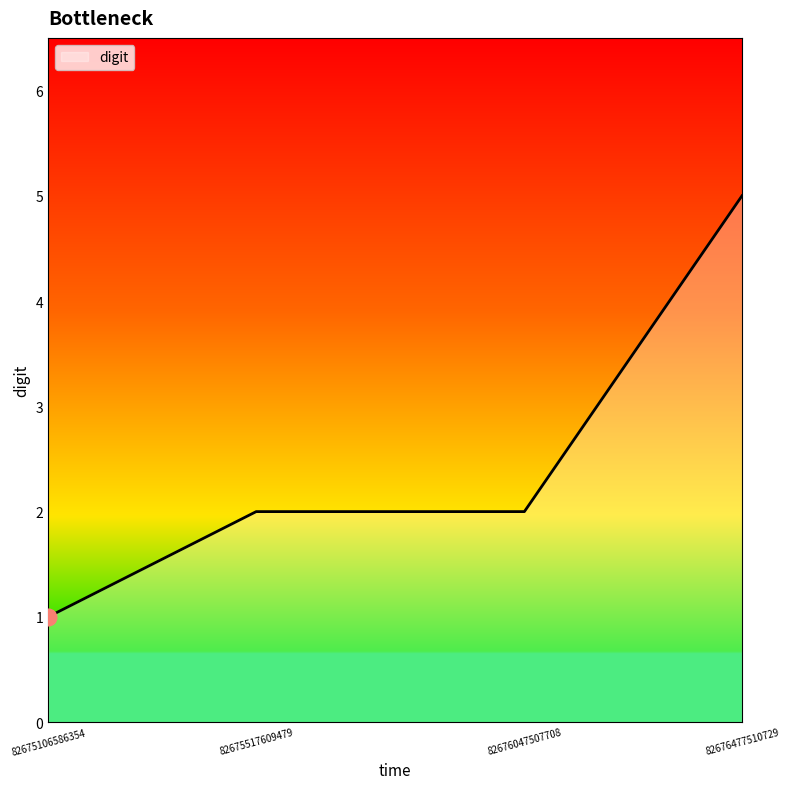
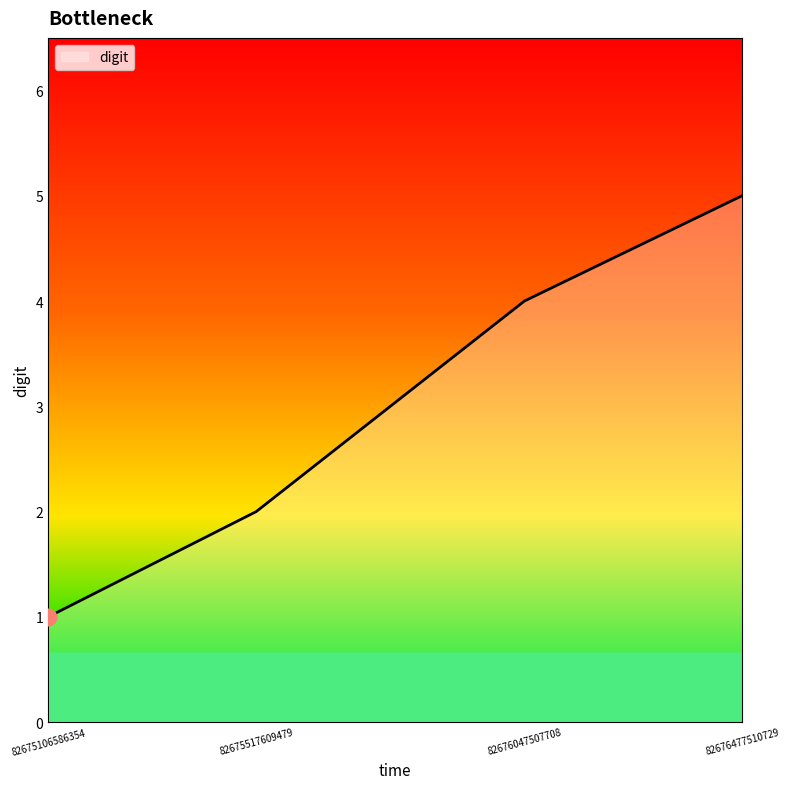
digit, 82676047507708: 2 -> 4
